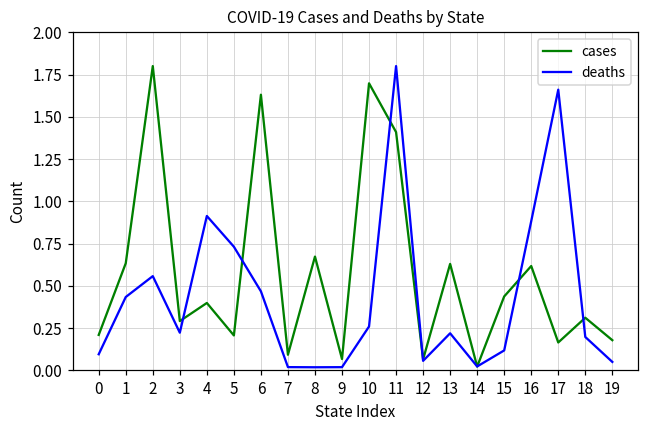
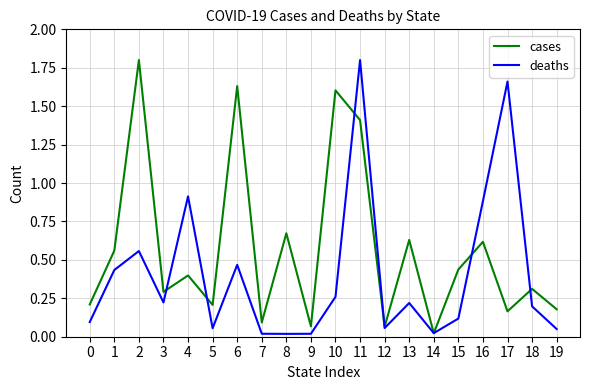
cases, 1: 0.63 -> 0.56
deaths, 5: 0.73 -> 0.06
cases, 10: 1.70 -> 1.60
